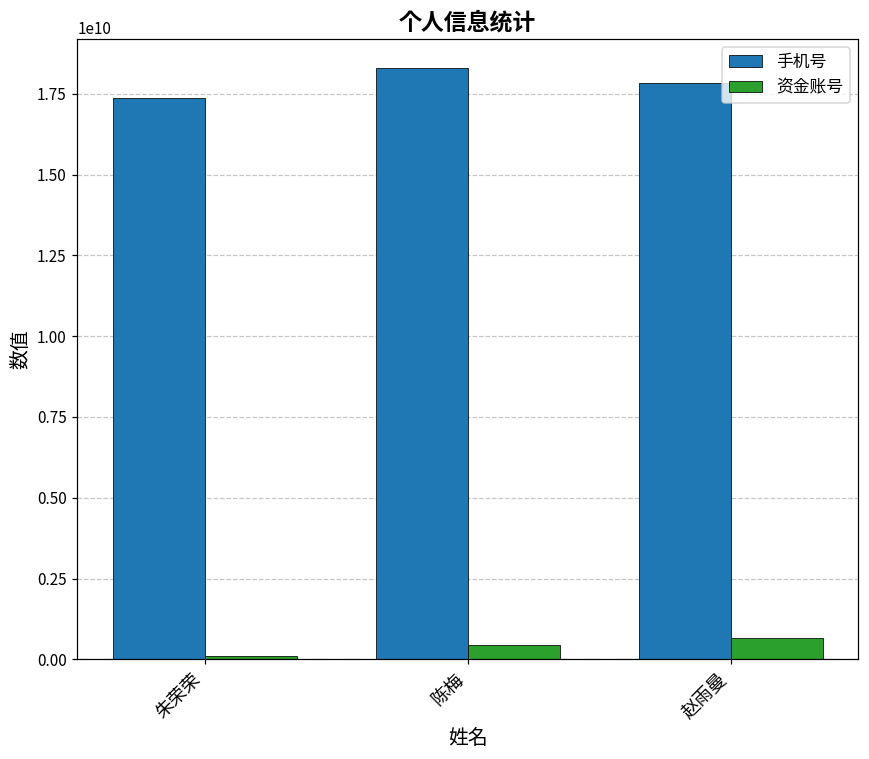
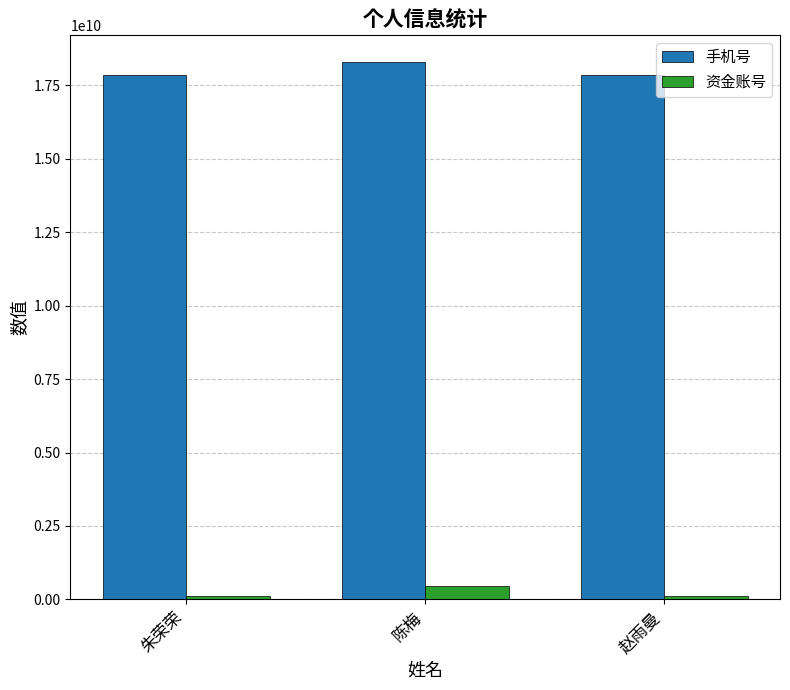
手机号, 朱荣荣: 17400000000 -> 17800000000
资金账号, 赵雨曼: 700000000 -> 100000000
